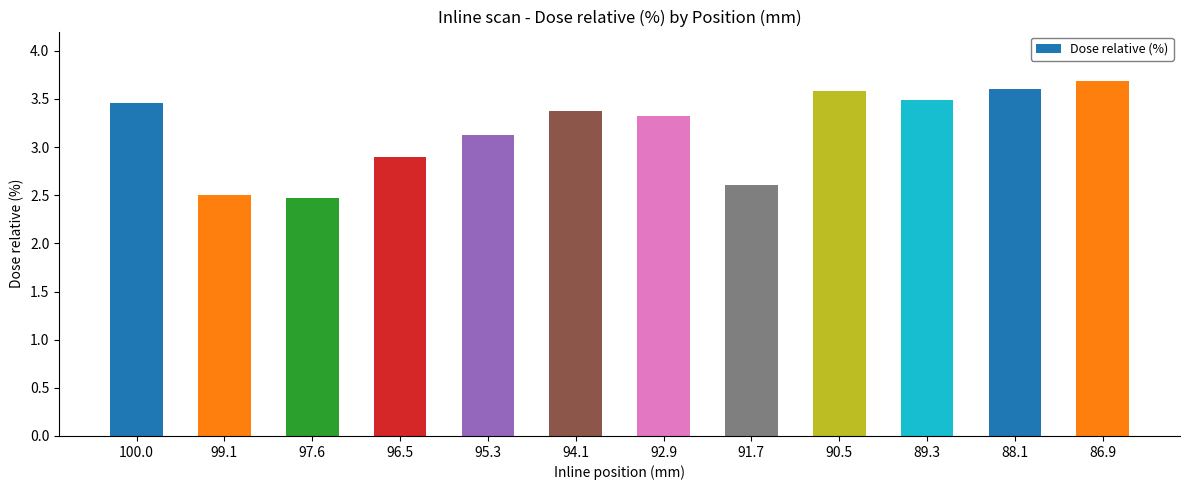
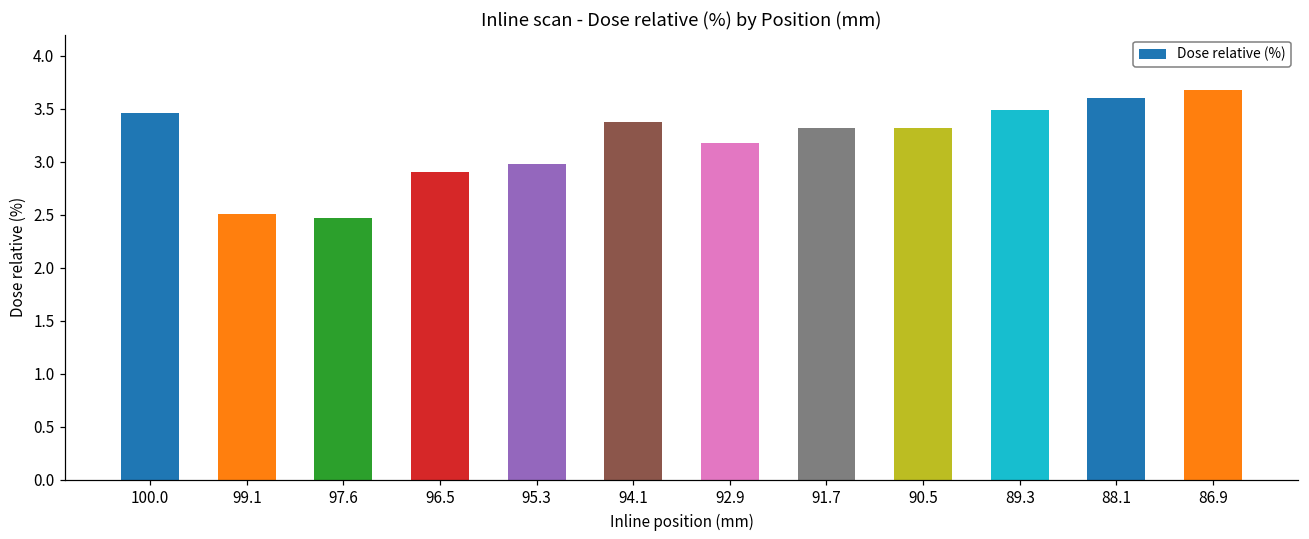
95.3: 3.1 -> 3.0
92.9: 3.3 -> 3.2
91.7: 2.6 -> 3.3
90.5: 3.6 -> 3.3
